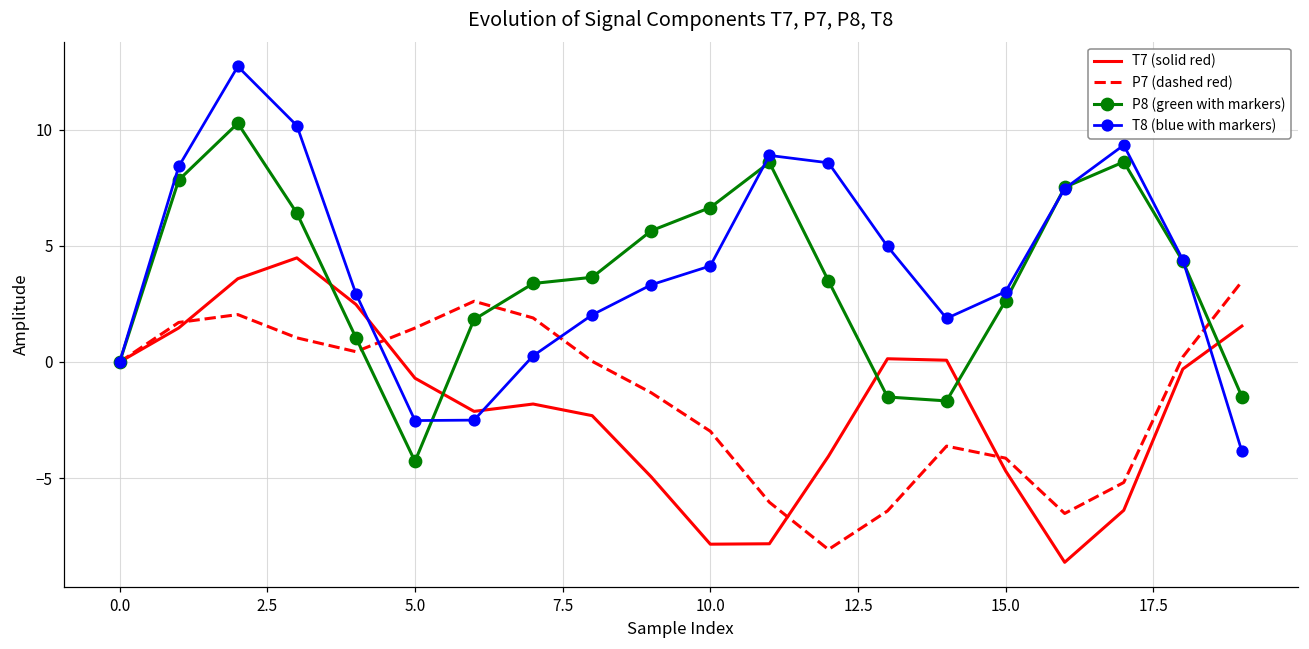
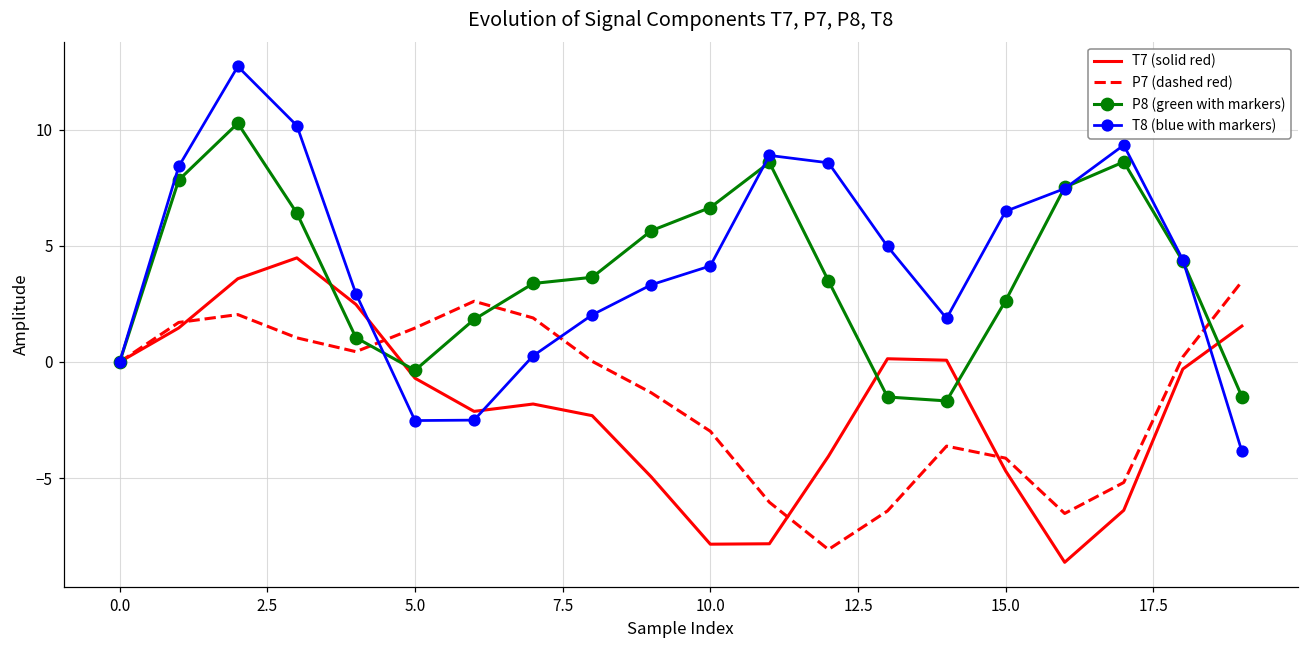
P8 (green with markers), 5.0: -4.3 -> -0.4
T8 (blue with markers), 15.0: 3.0 -> 6.5
